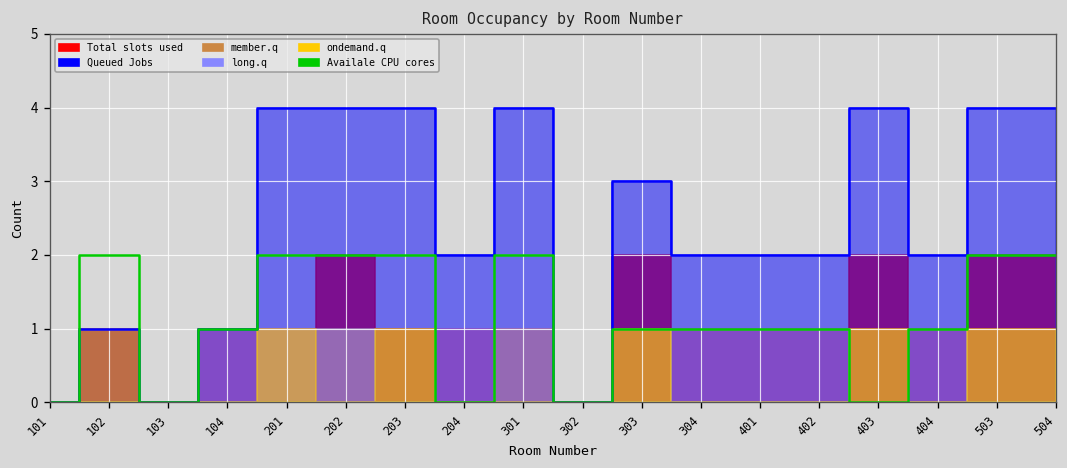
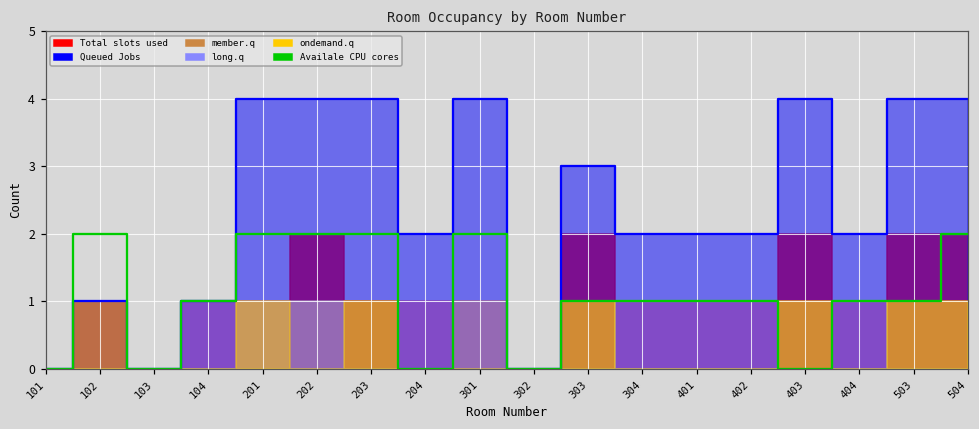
Availale CPU cores, 503: 2 -> 1
